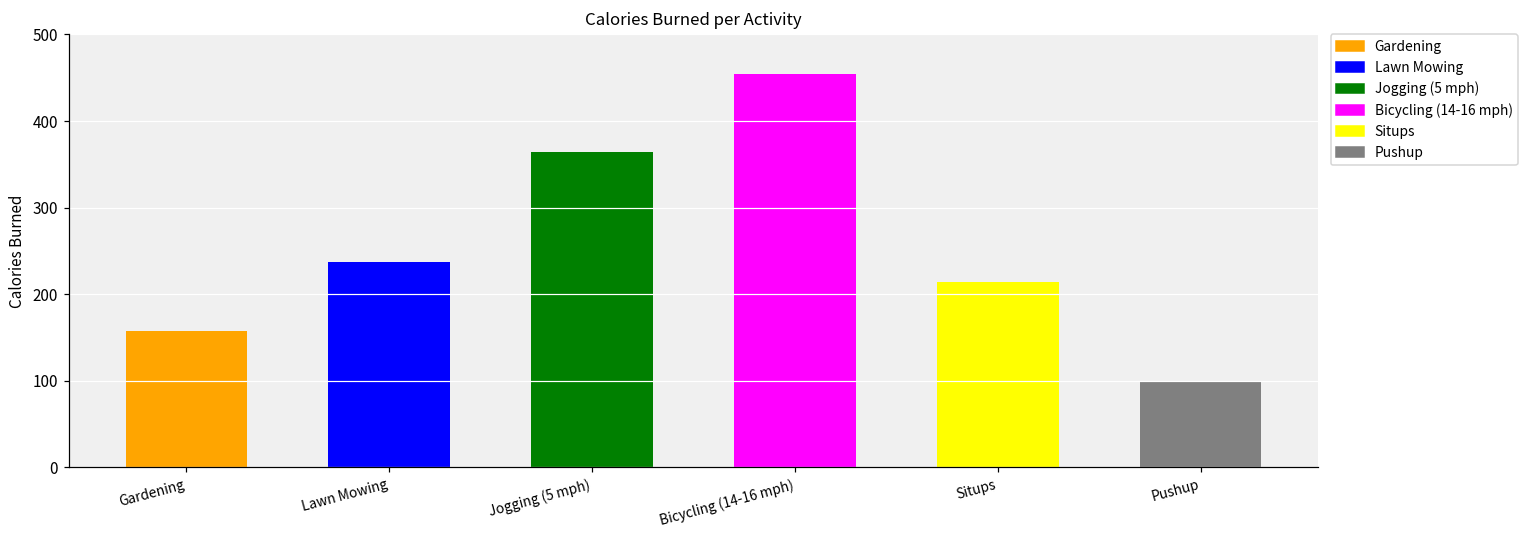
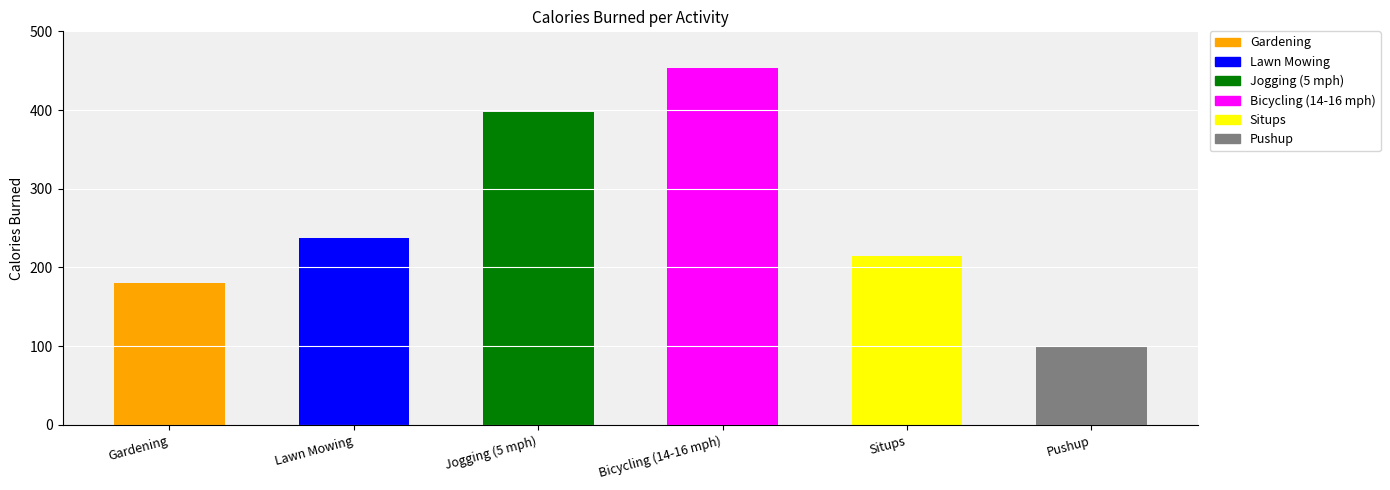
Gardening: 160 -> 180
Jogging (5 mph): 360 -> 400
